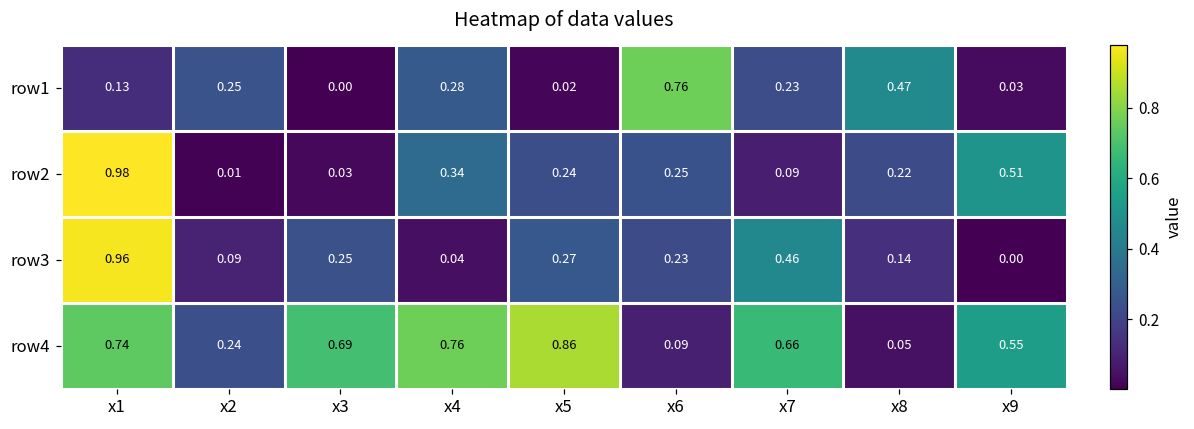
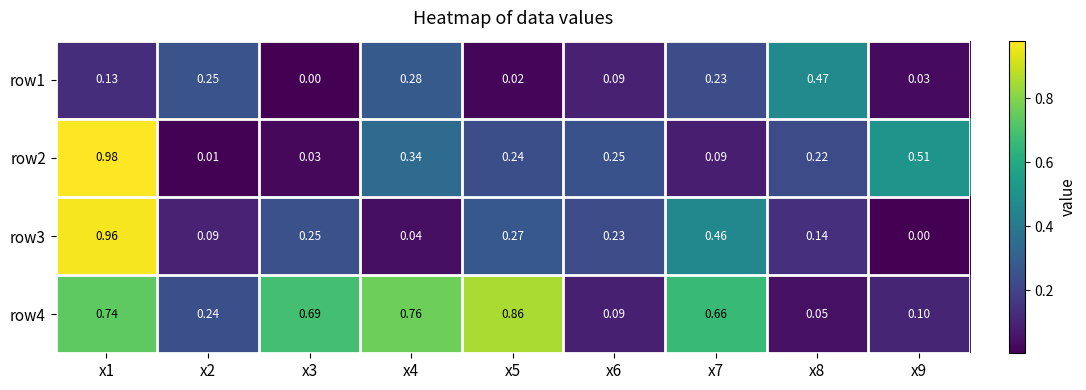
row1, x6: 0.76 -> 0.09
row4, x9: 0.55 -> 0.10
